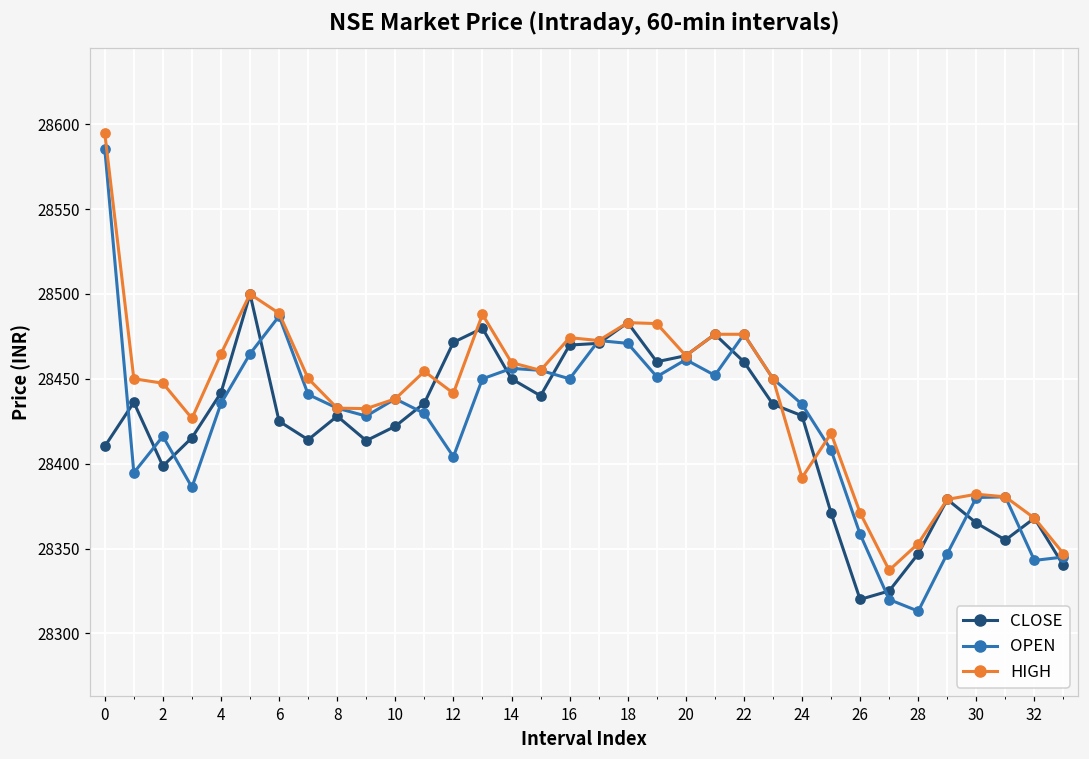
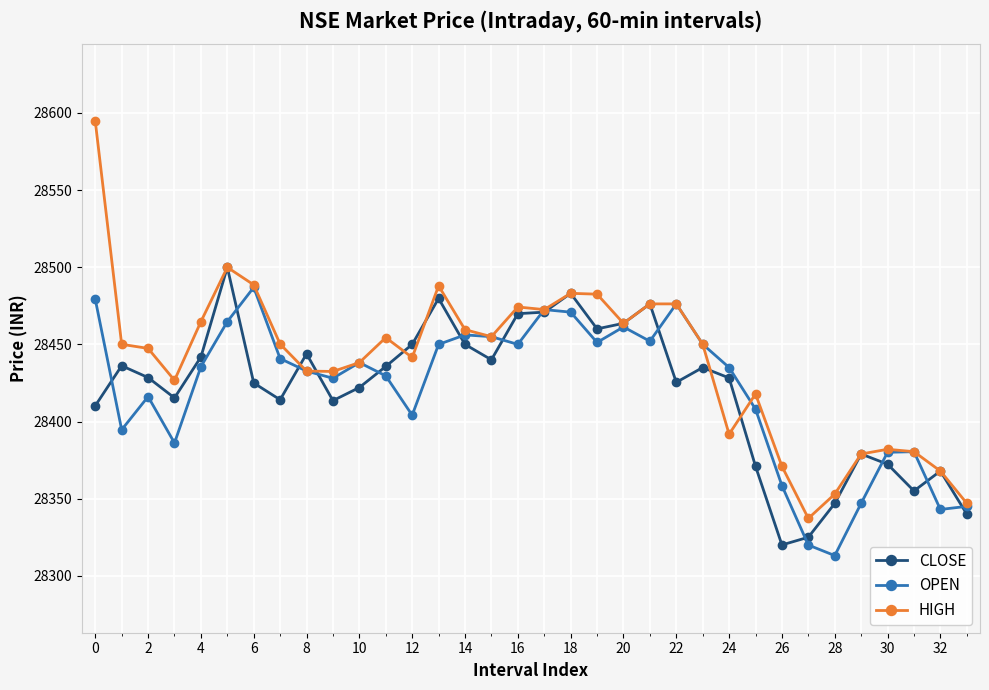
OPEN, 0: 28585 -> 28479
CLOSE, 2: 28399 -> 28429
CLOSE, 8: 28428 -> 28444
CLOSE, 12: 28472 -> 28450
CLOSE, 22: 28460 -> 28425
CLOSE, 30: 28365 -> 28372
